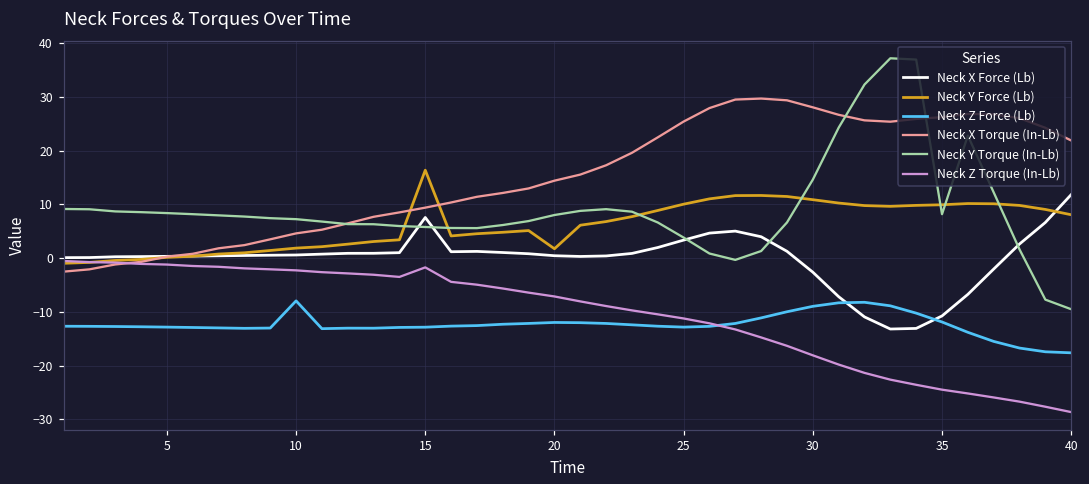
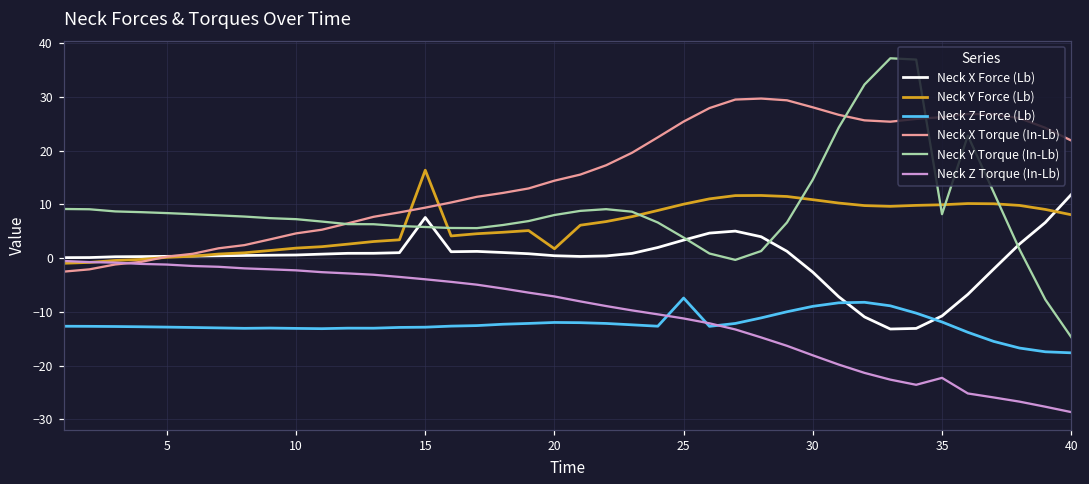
Neck Z Force (Lb), 10: -8 -> -13
Neck Z Torque (In-Lb), 15: -2 -> -4
Neck Z Force (Lb), 25: -13 -> -7
Neck Z Torque (In-Lb), 35: -24 -> -22
Neck Y Torque (In-Lb), 40: -10 -> -15
